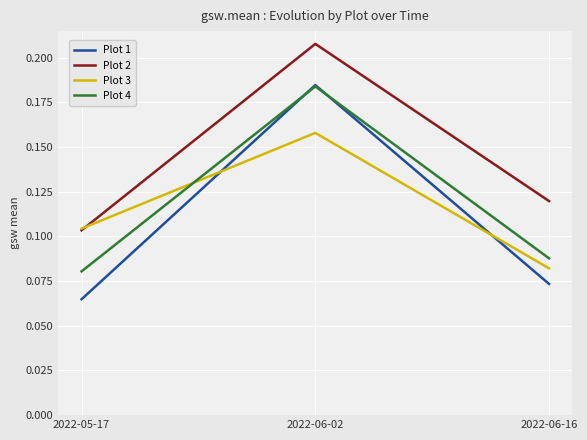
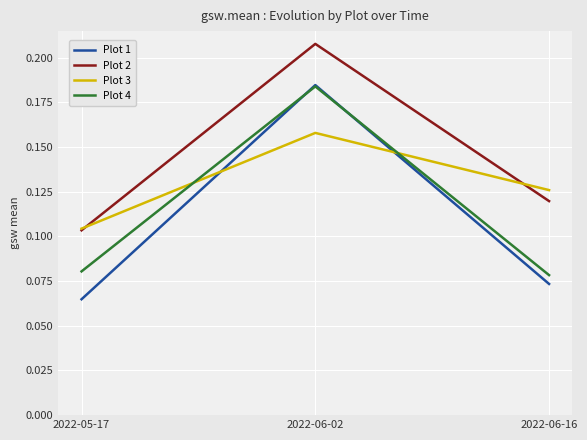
Plot 3, 2022-06-16: 0.082 -> 0.126
Plot 4, 2022-06-16: 0.088 -> 0.078
